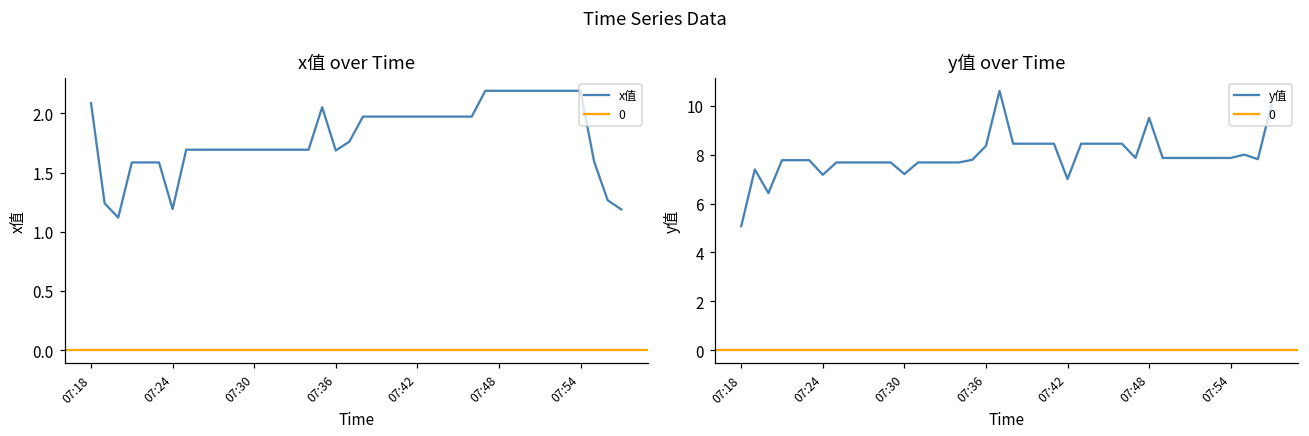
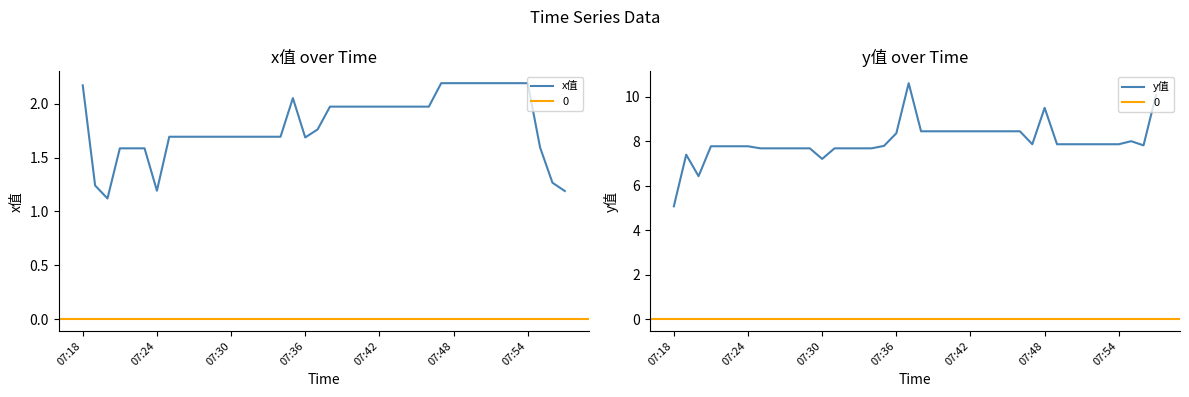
x值 over Time, 07:18: 2.09 -> 2.17
y值 over Time, 07:24: 7.2 -> 7.8
y值 over Time, 07:42: 7.0 -> 8.4
